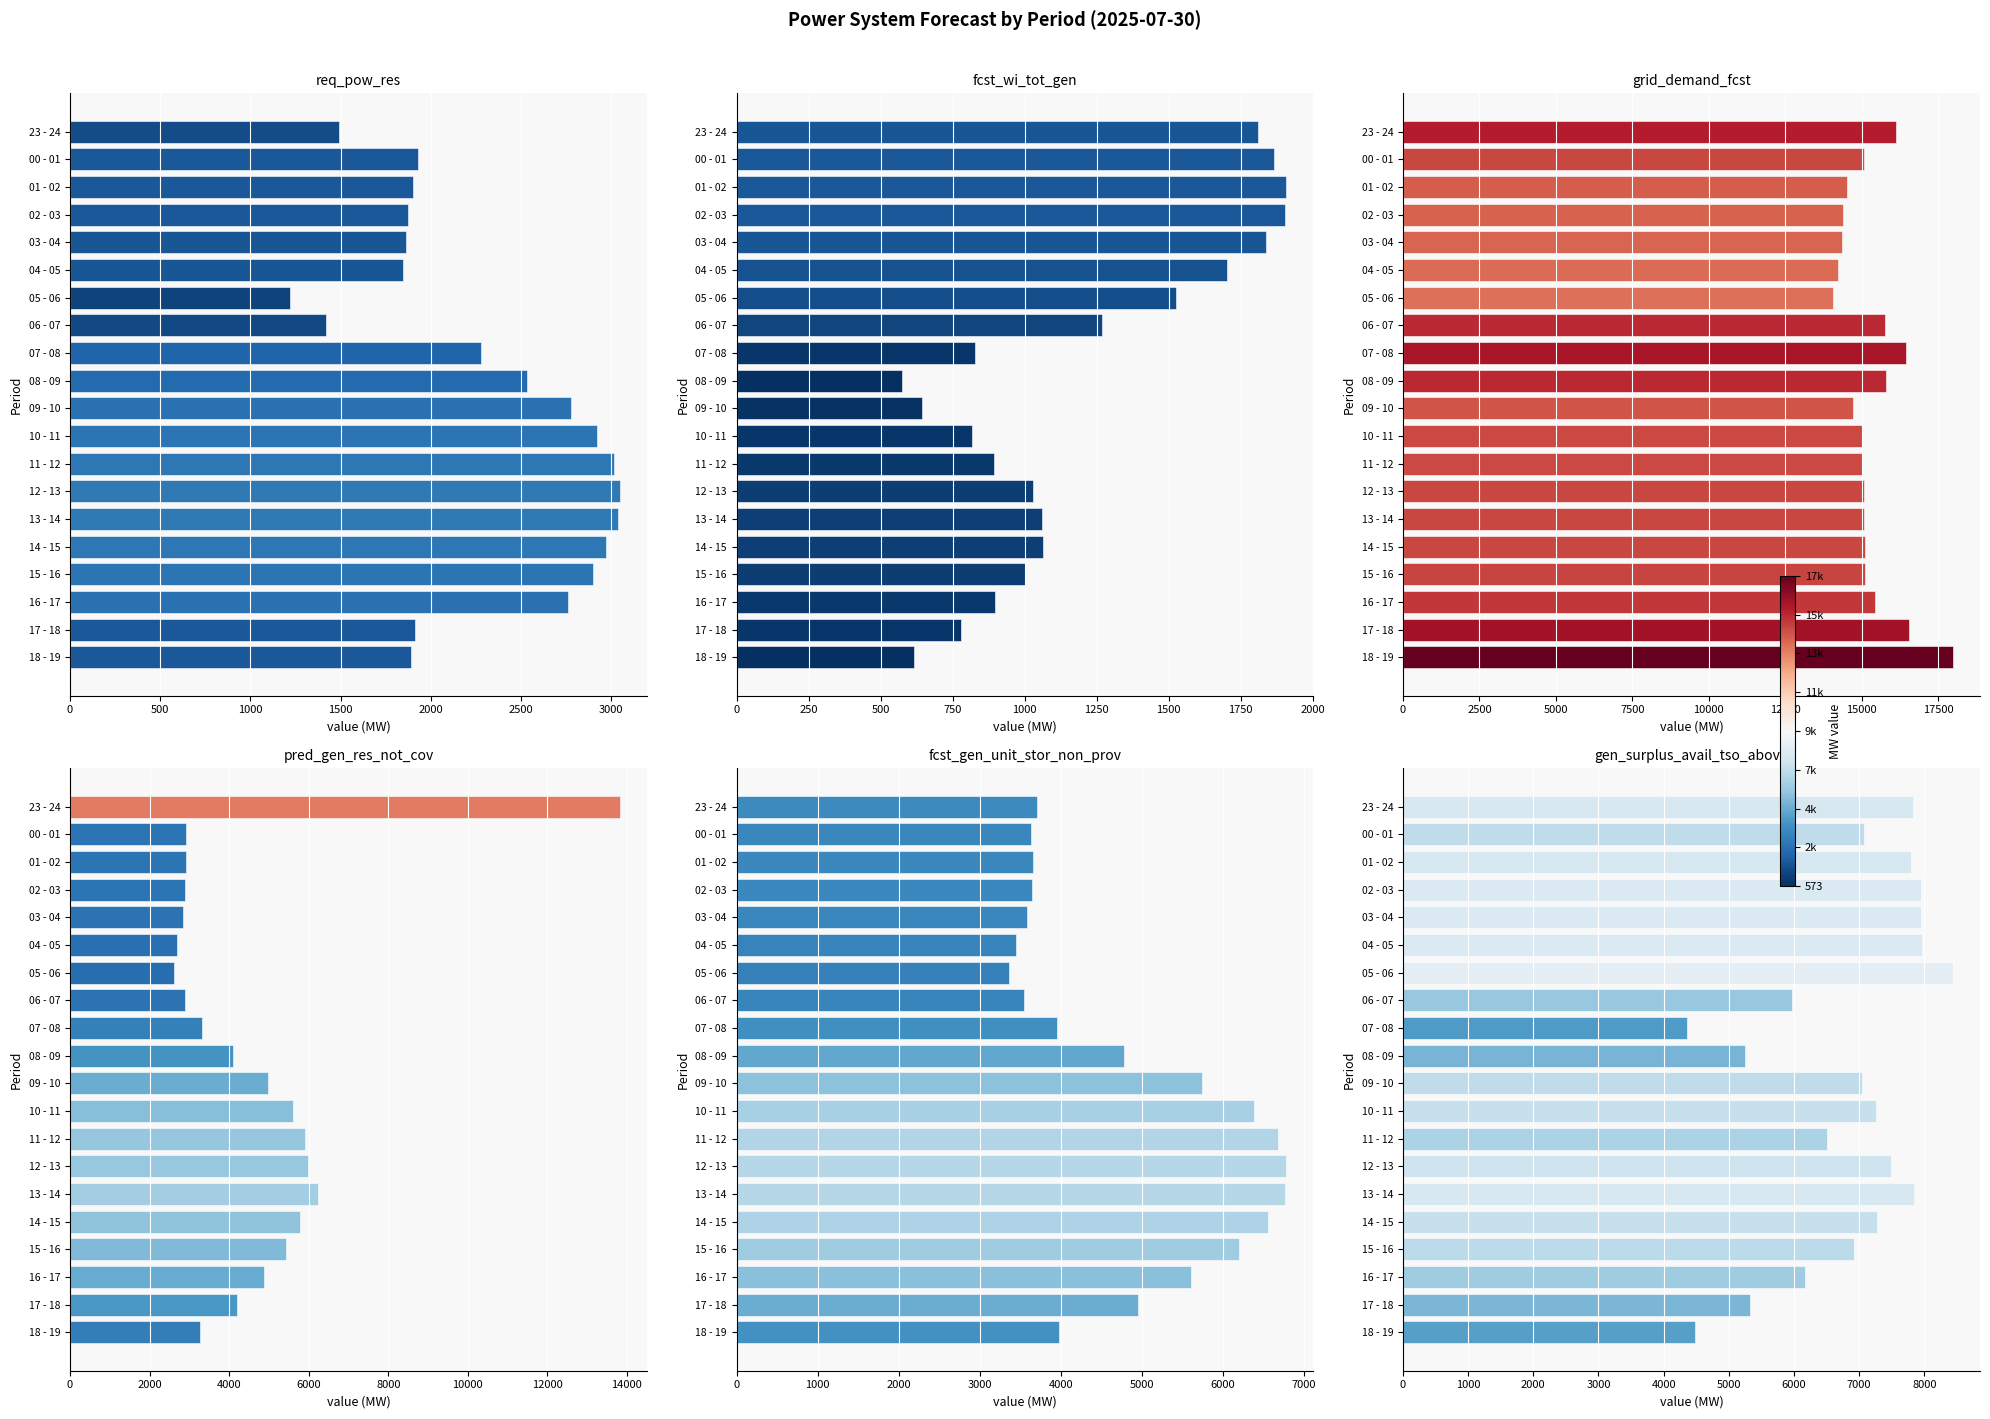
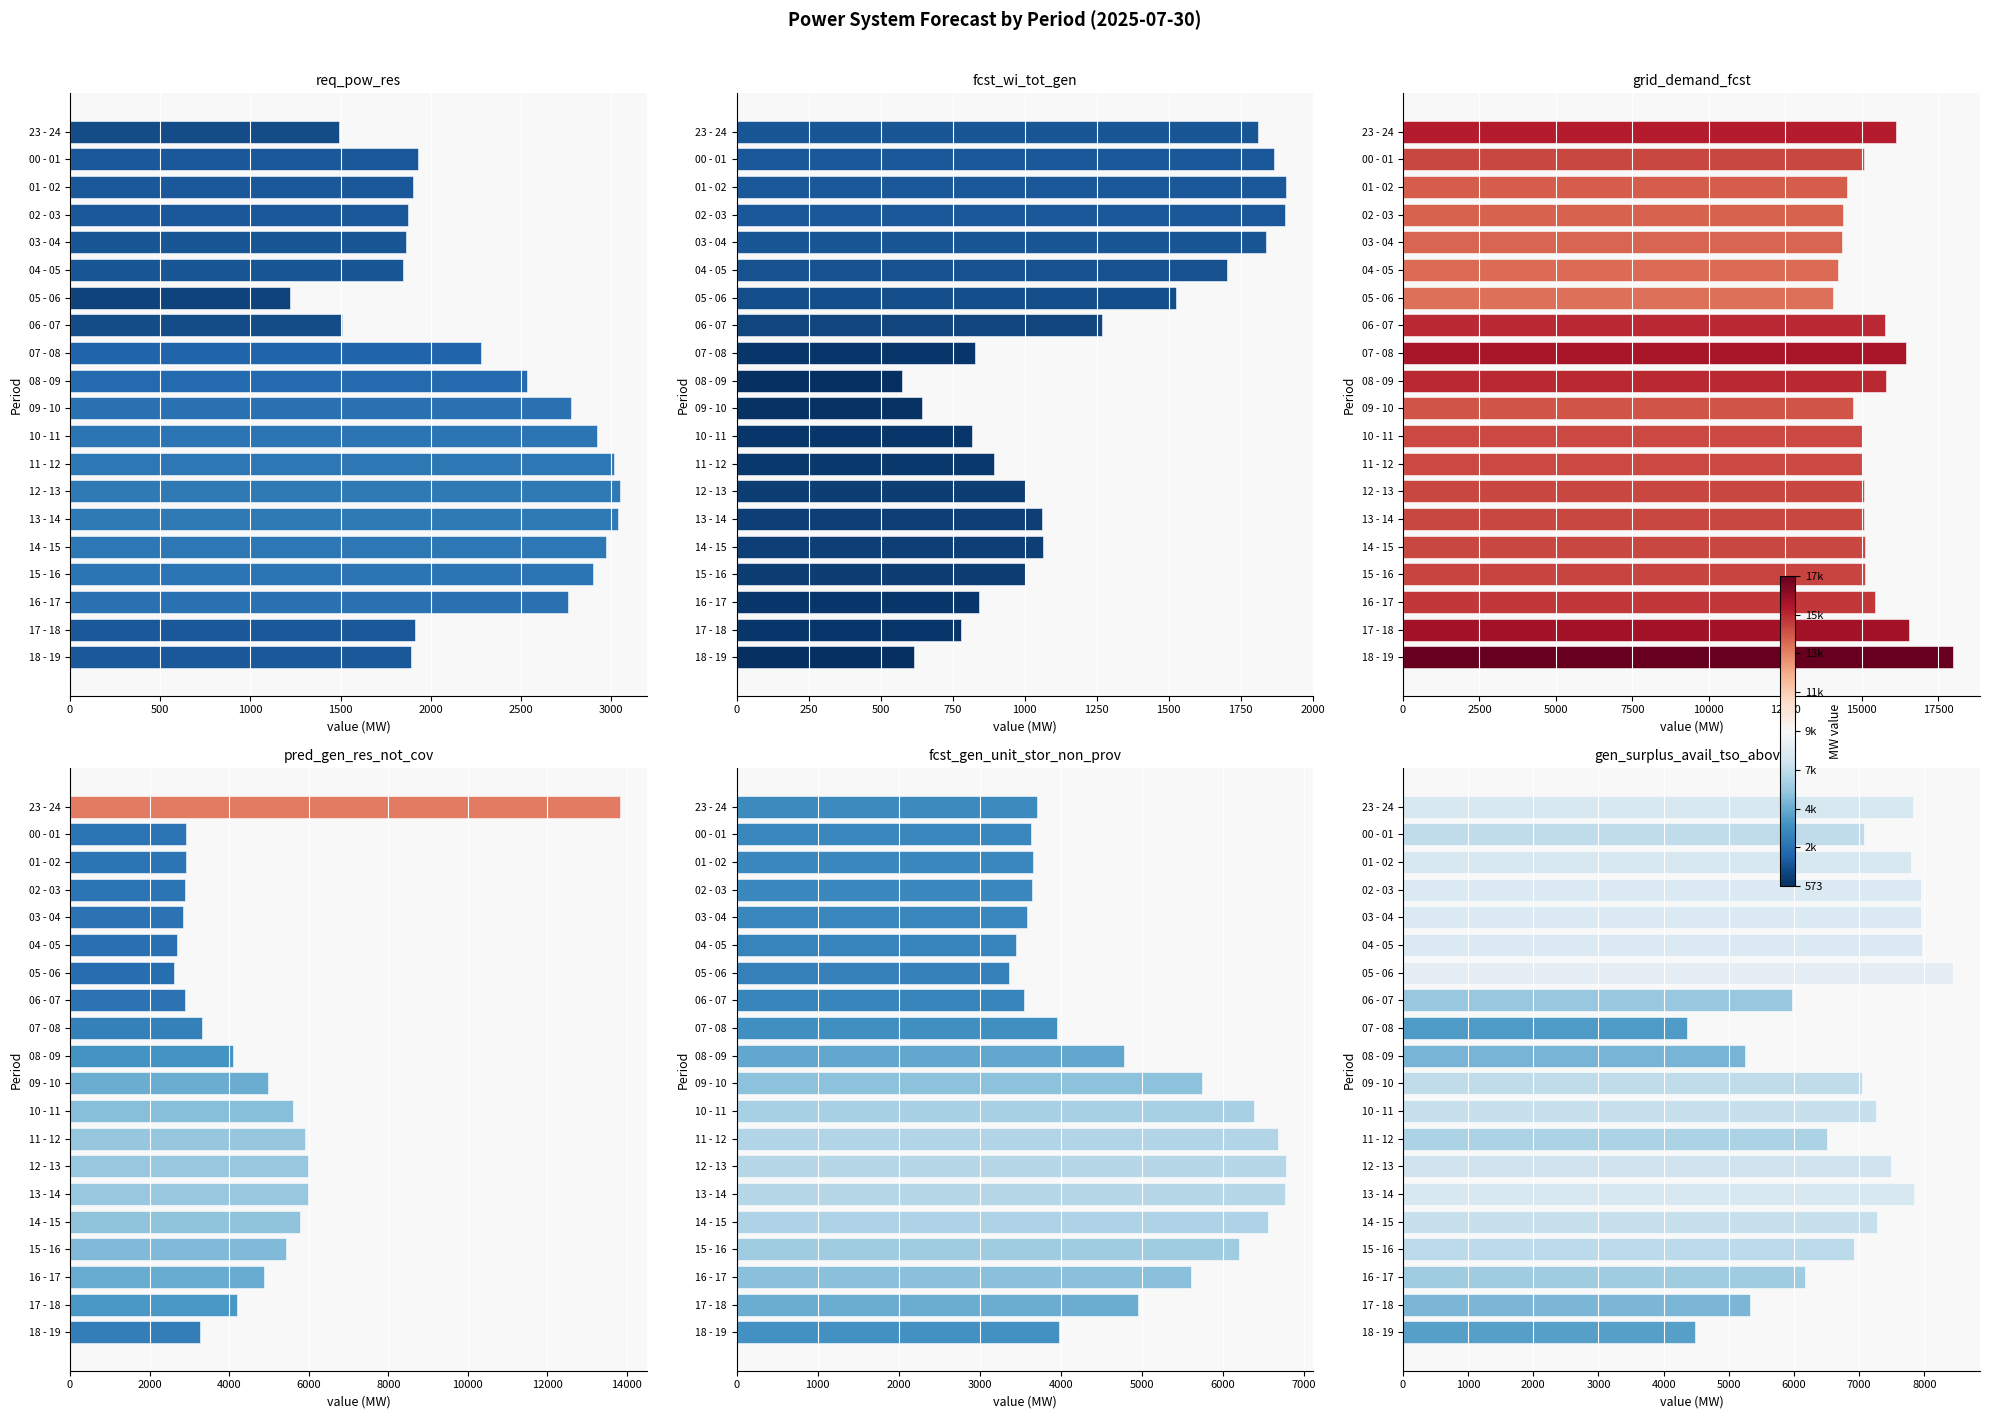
req_pow_res, 06 - 07: 1420 -> 1510
fcst_wi_tot_gen, 12 - 13: 1030 -> 1000
fcst_wi_tot_gen, 16 - 17: 900 -> 840
pred_gen_res_not_cov, 13 - 14: 6200 -> 6000
